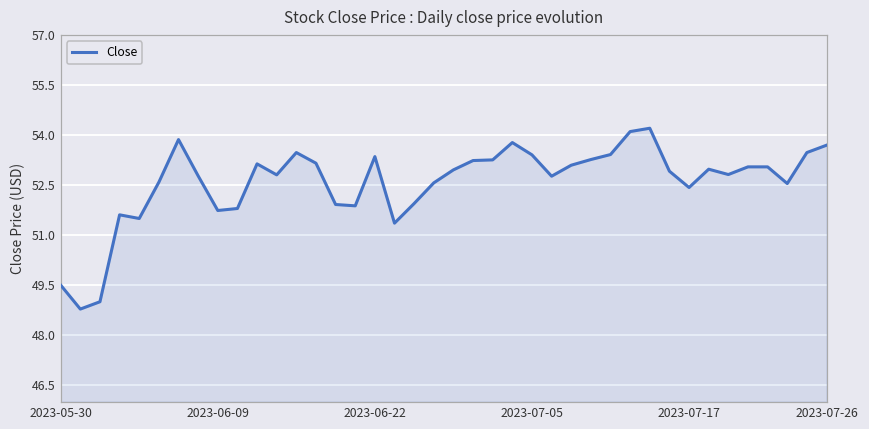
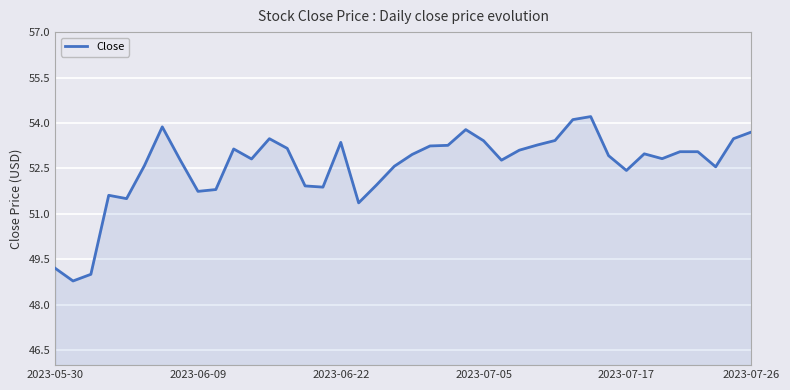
2023-05-30: 49.5 -> 49.2
